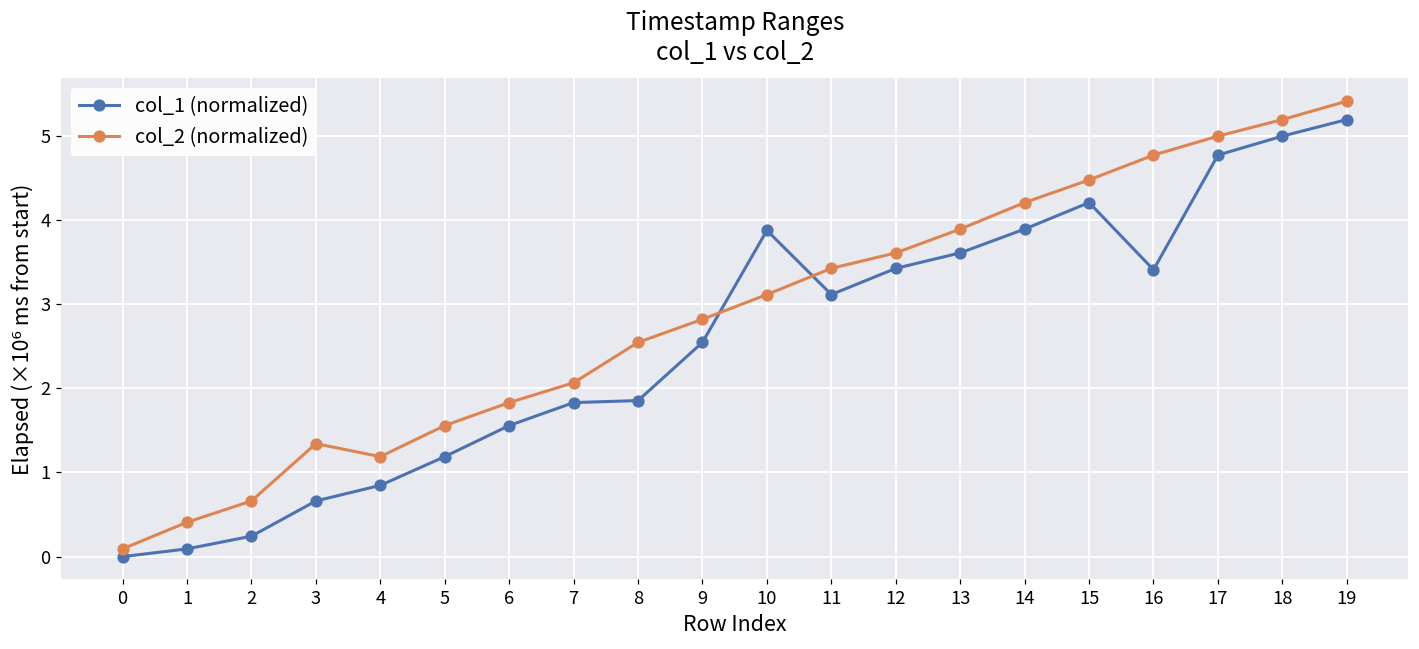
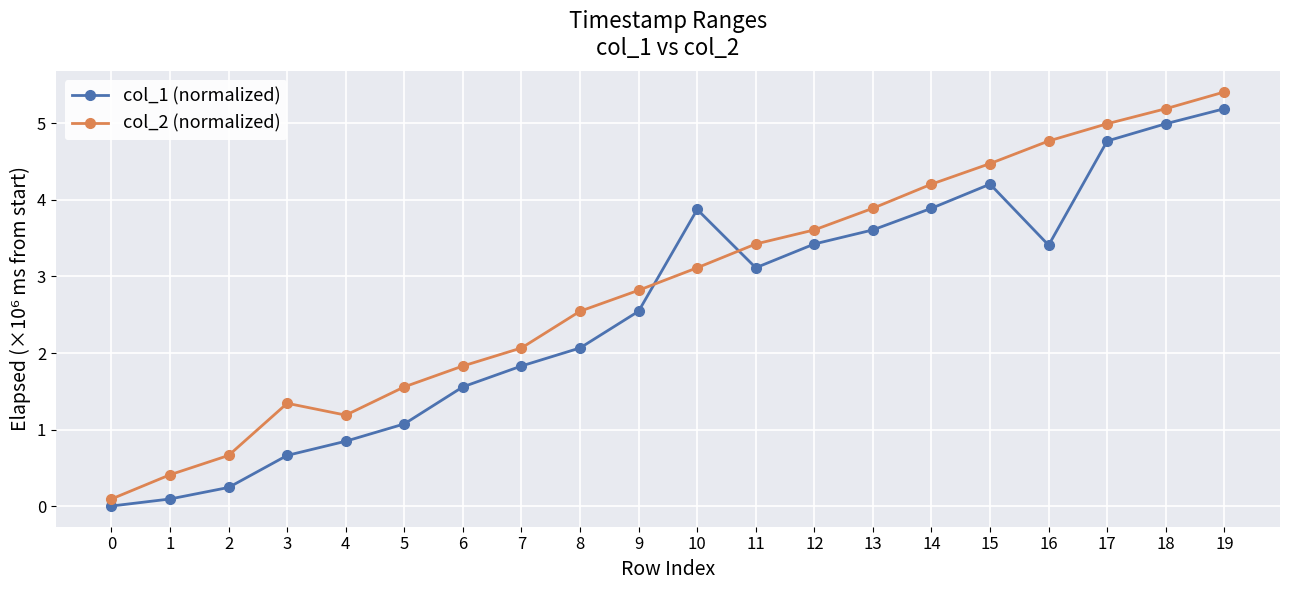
col_1 (normalized), 5: 1.2 -> 1.1
col_1 (normalized), 8: 1.9 -> 2.1
